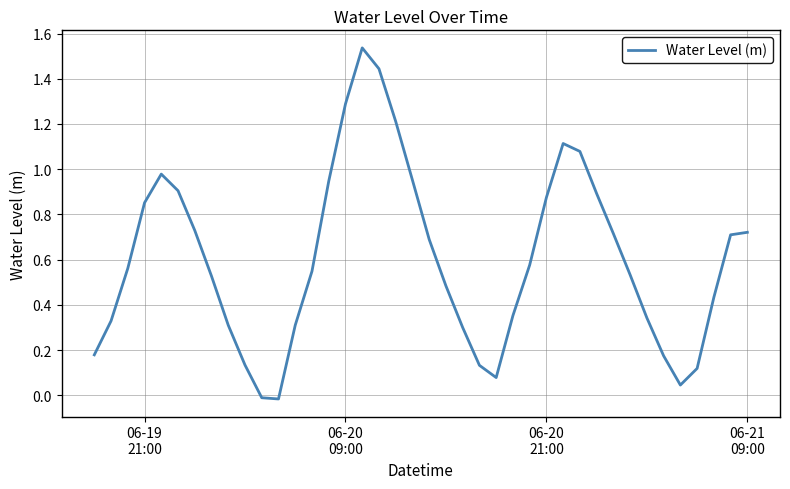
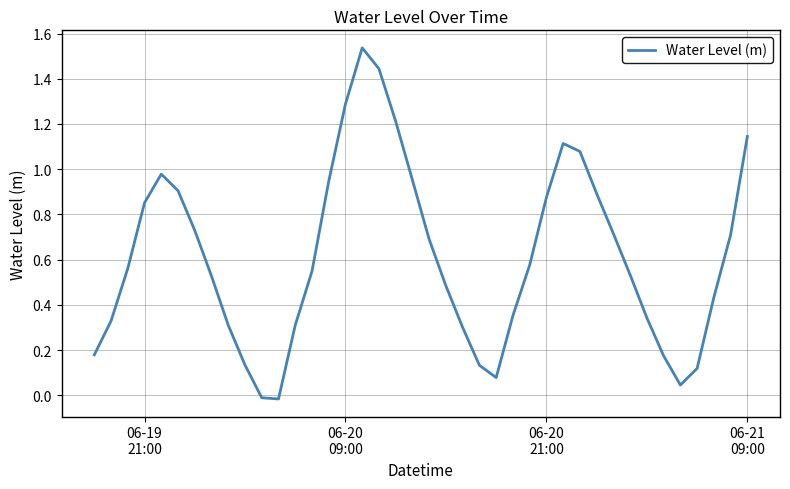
06-21 09:00: 0.72 -> 1.14
